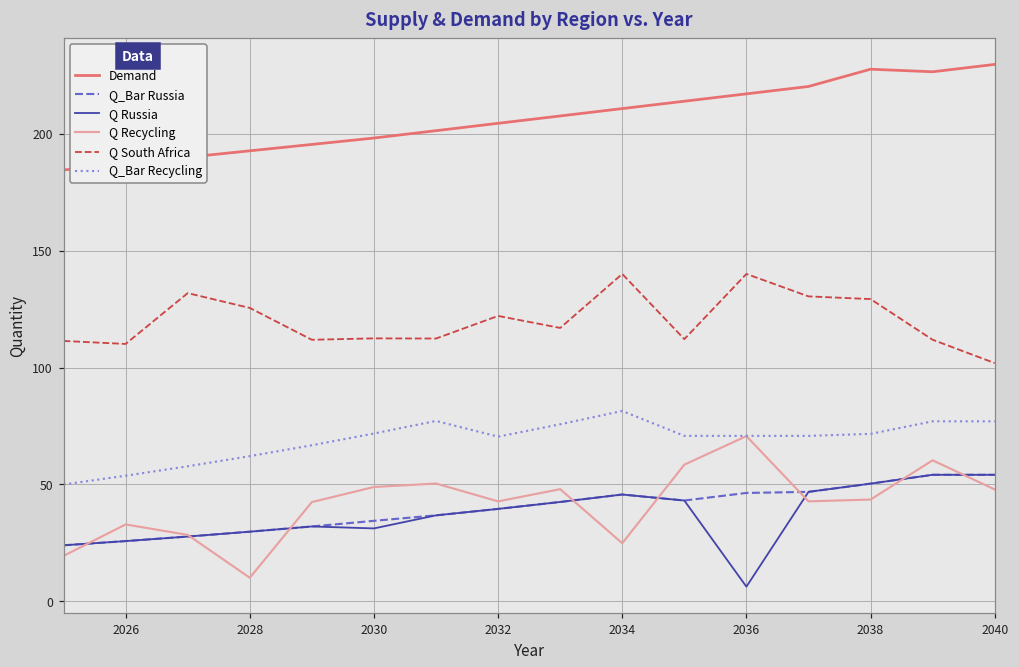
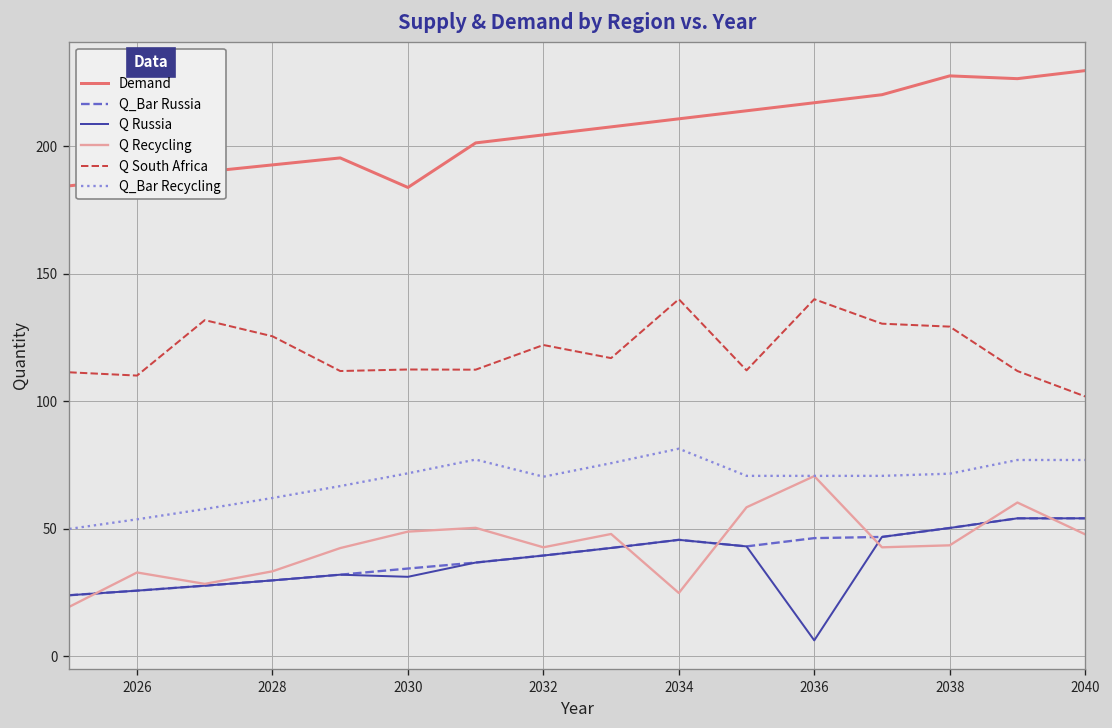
Q Recycling, 2028: 10 -> 33
Demand, 2030: 198 -> 184
